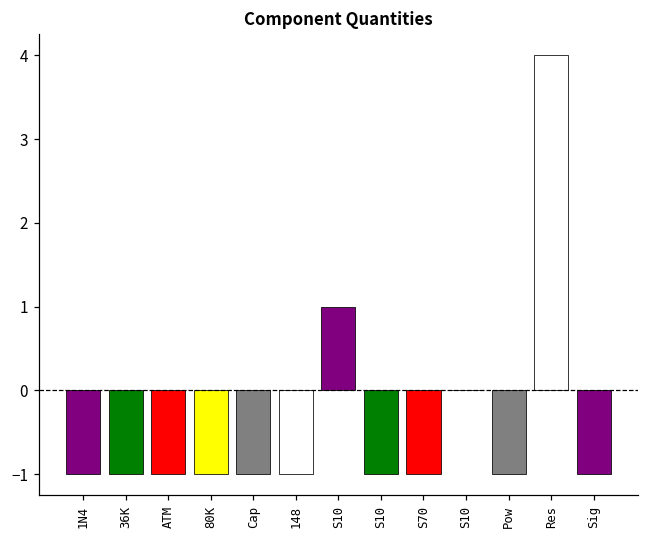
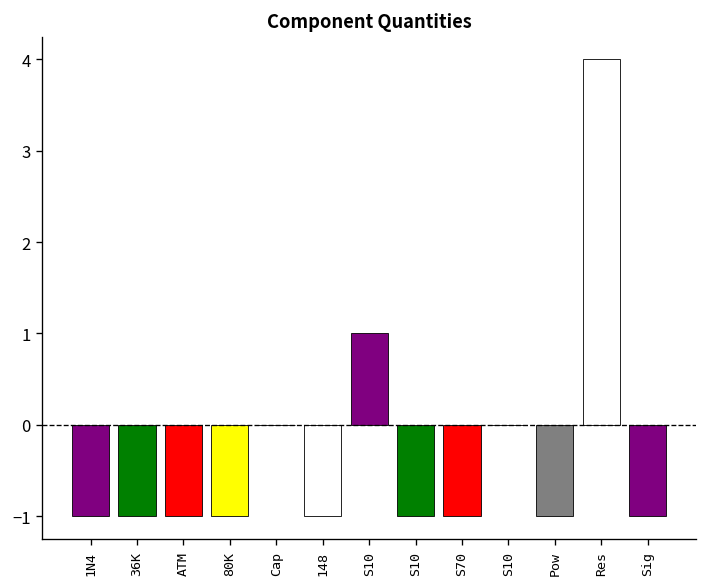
Cap: -1.0 -> 0.0
